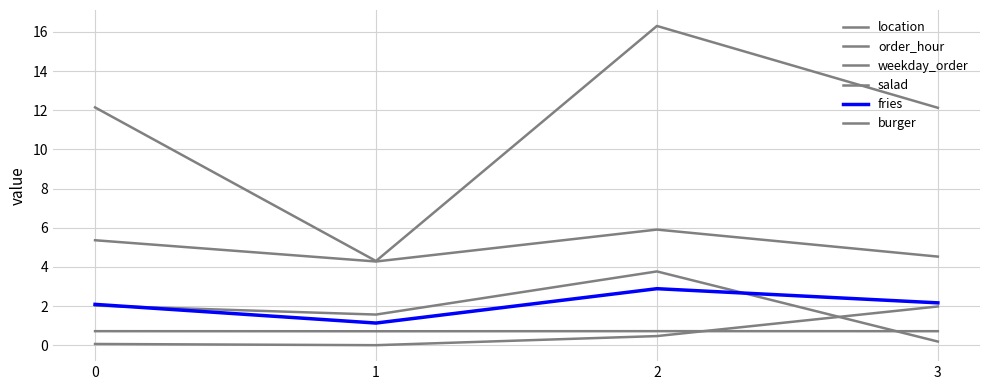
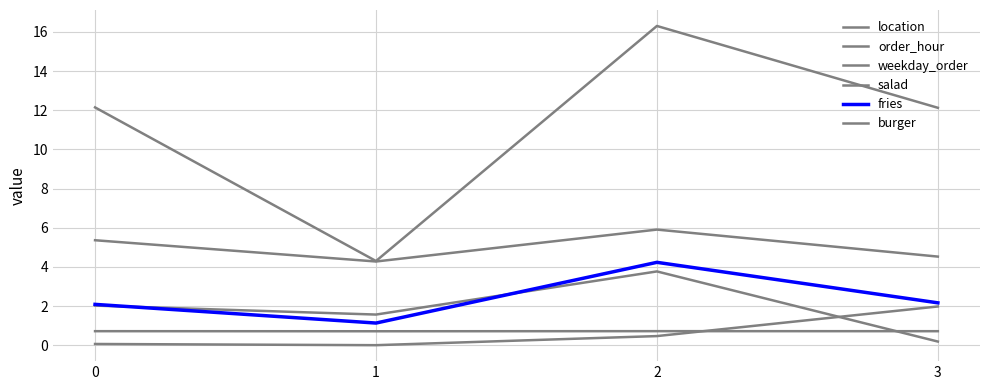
fries, 2: 2.9 -> 4.2
